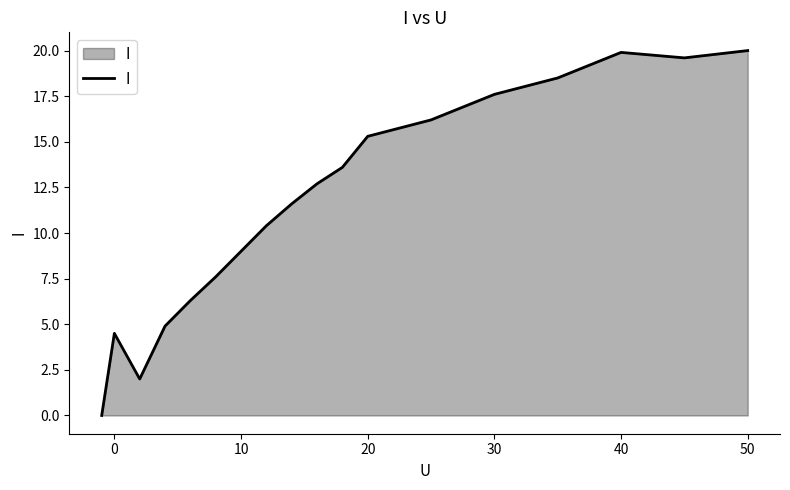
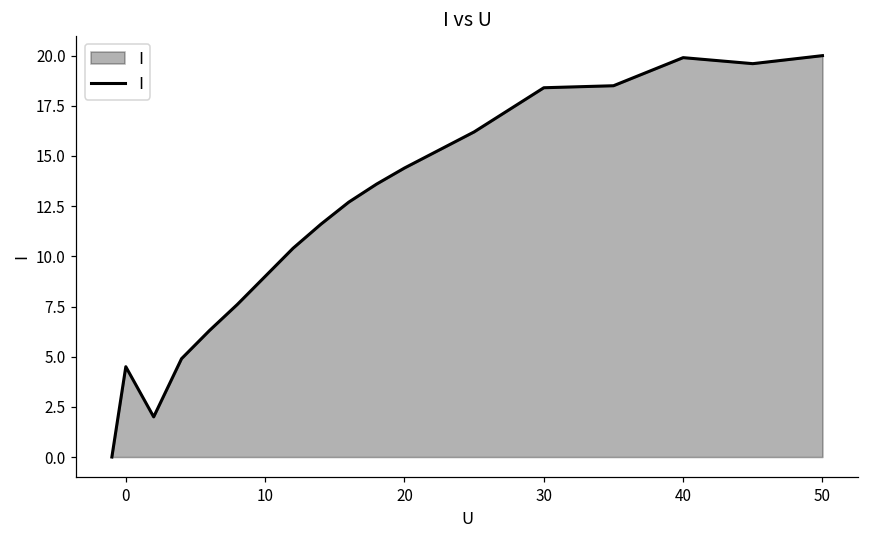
20: 15.3 -> 14.4
30: 17.6 -> 18.4
